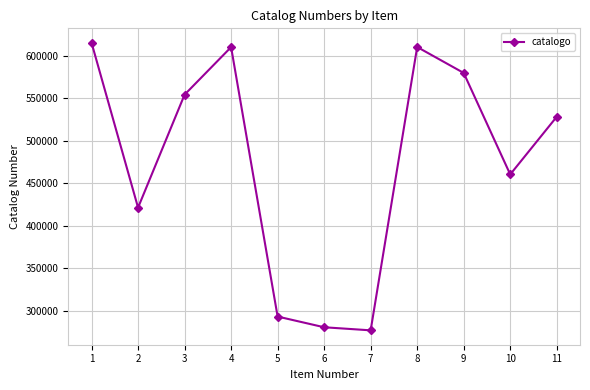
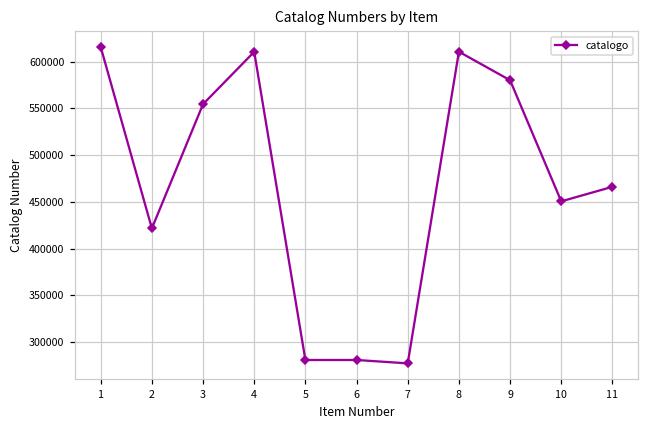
5: 290000 -> 280000
10: 460000 -> 450000
11: 530000 -> 470000
